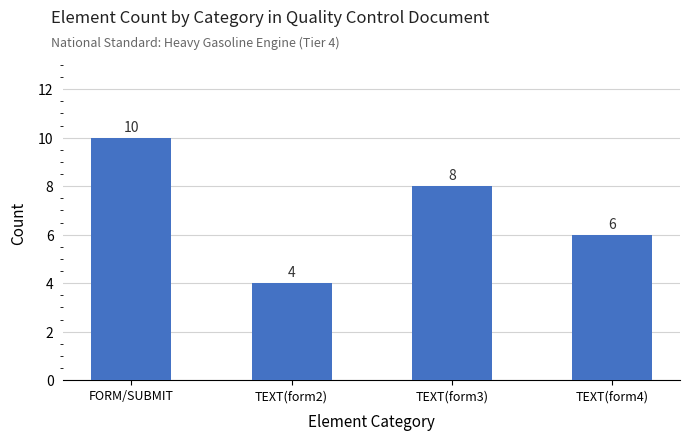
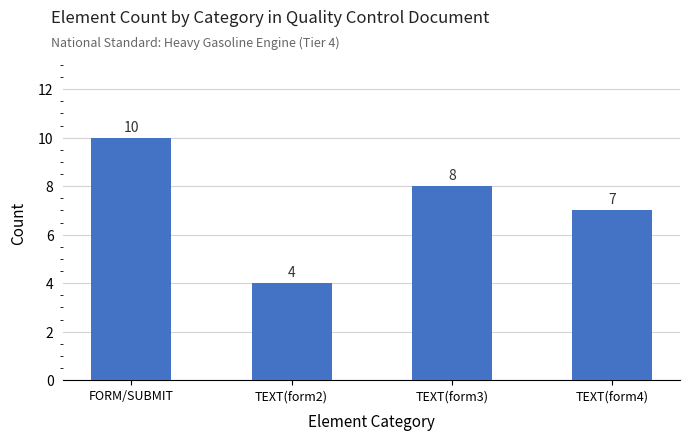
TEXT(form4): 6 -> 7
